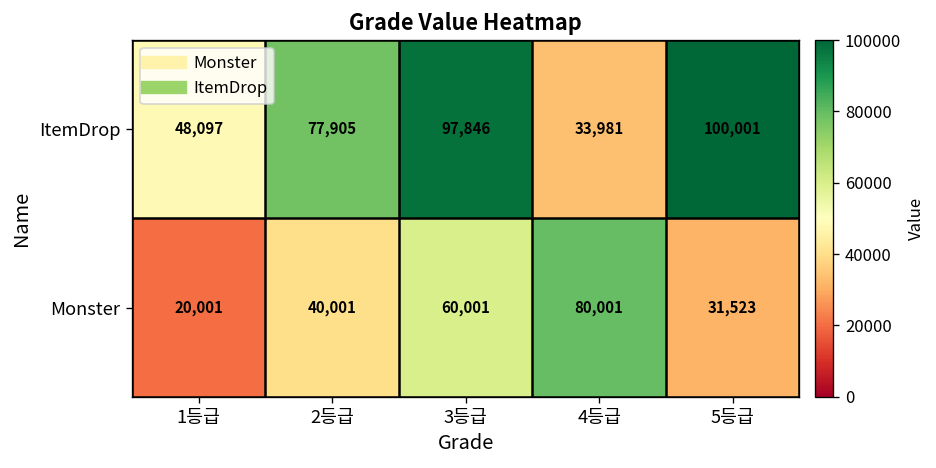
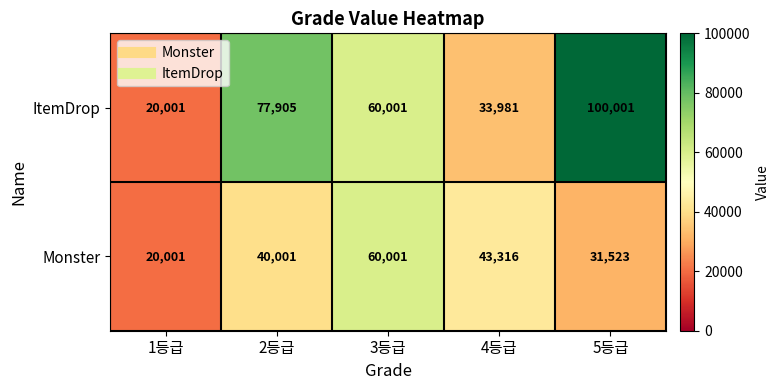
ItemDrop, 1등급: 48,097 -> 20,001
ItemDrop, 3등급: 97,846 -> 60,001
Monster, 4등급: 80,001 -> 43,316
